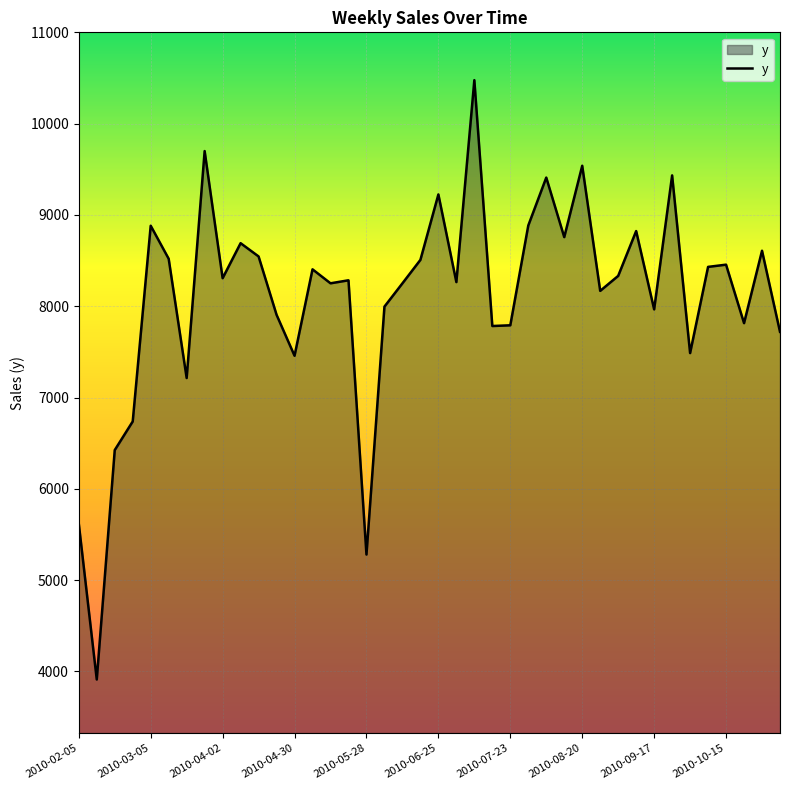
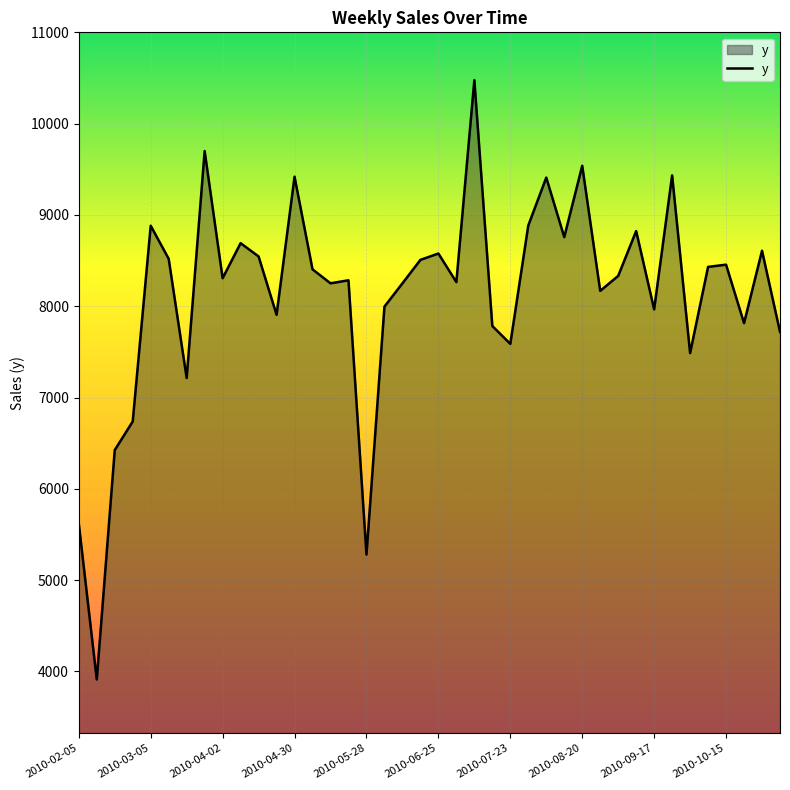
2010-04-30: 7500 -> 9400
2010-06-25: 9200 -> 8600
2010-07-23: 7800 -> 7600
